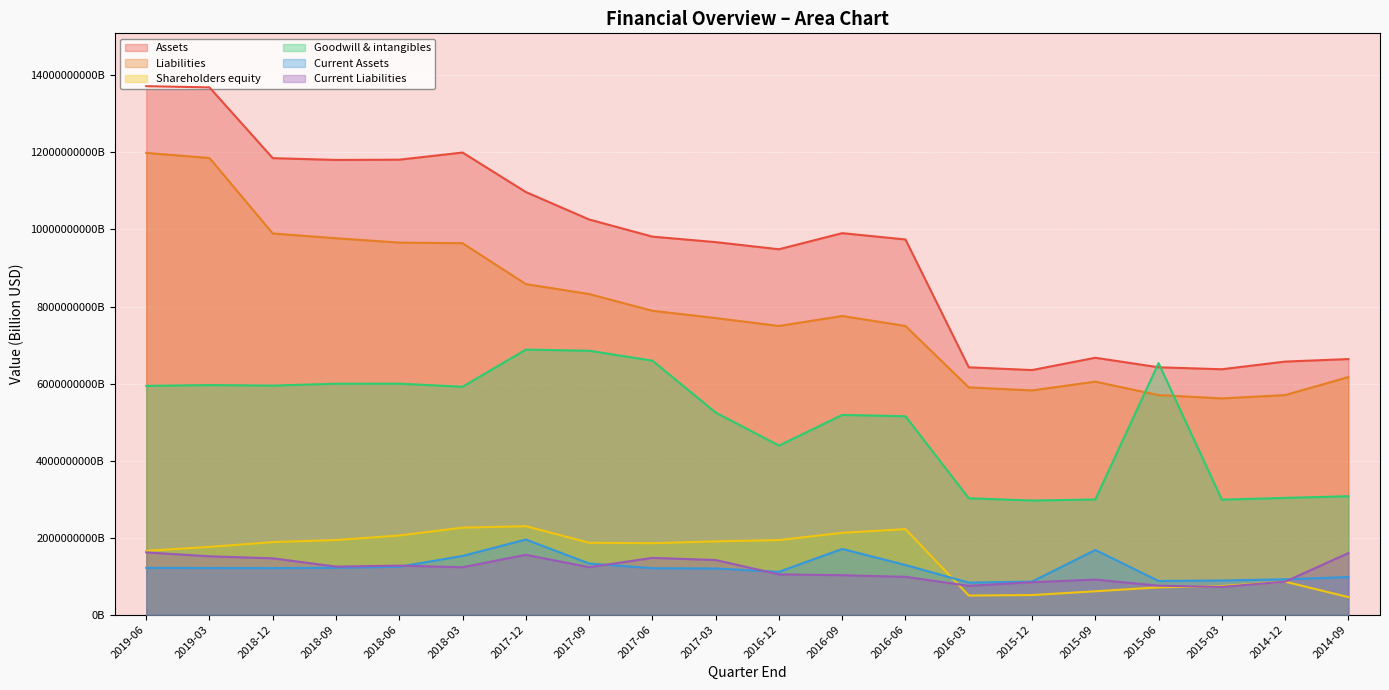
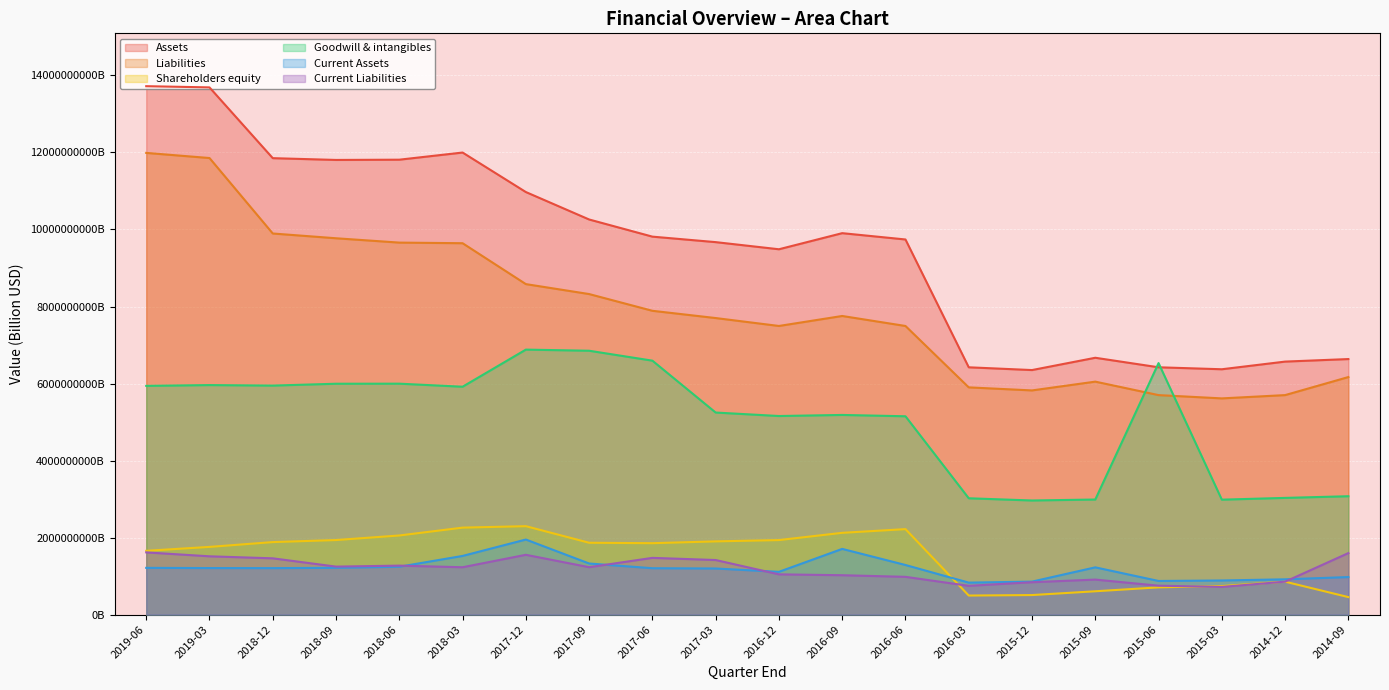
Goodwill & intangibles, 2016-12: 4400000000000000000 -> 5200000000000000000
Current Assets, 2015-09: 1700000000000000000 -> 1200000000000000000
